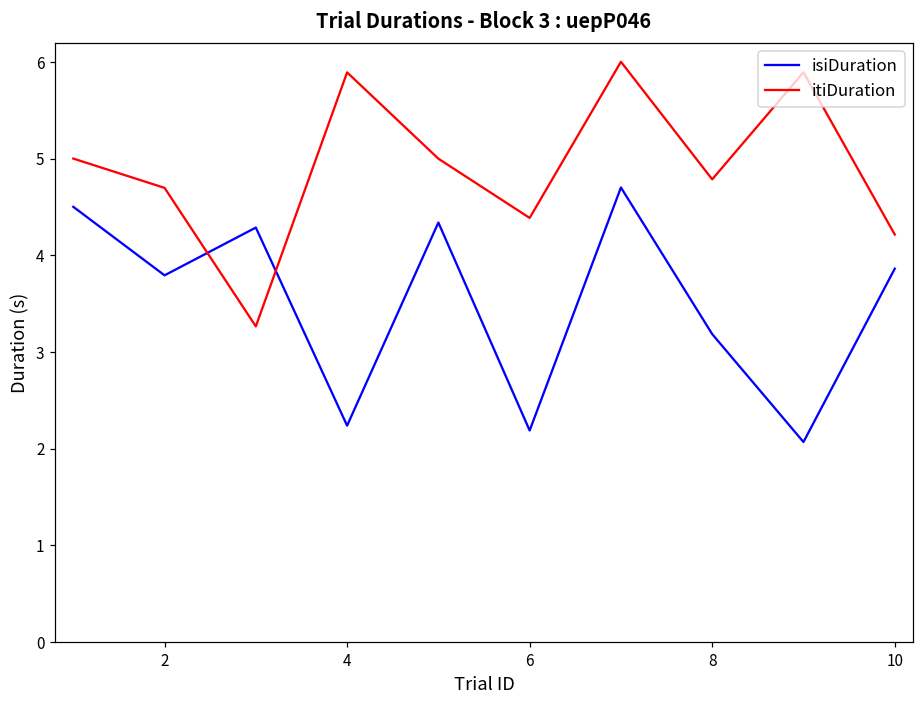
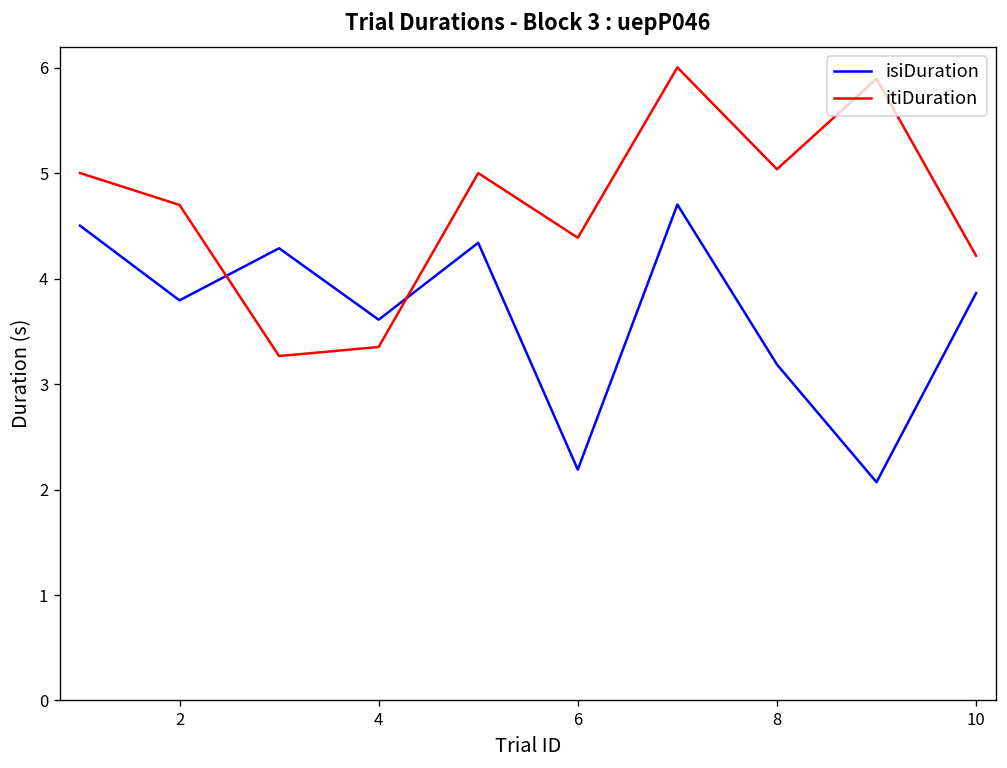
isiDuration, 4: 2.2 -> 3.6
itiDuration, 4: 5.9 -> 3.4
itiDuration, 8: 4.8 -> 5.0
